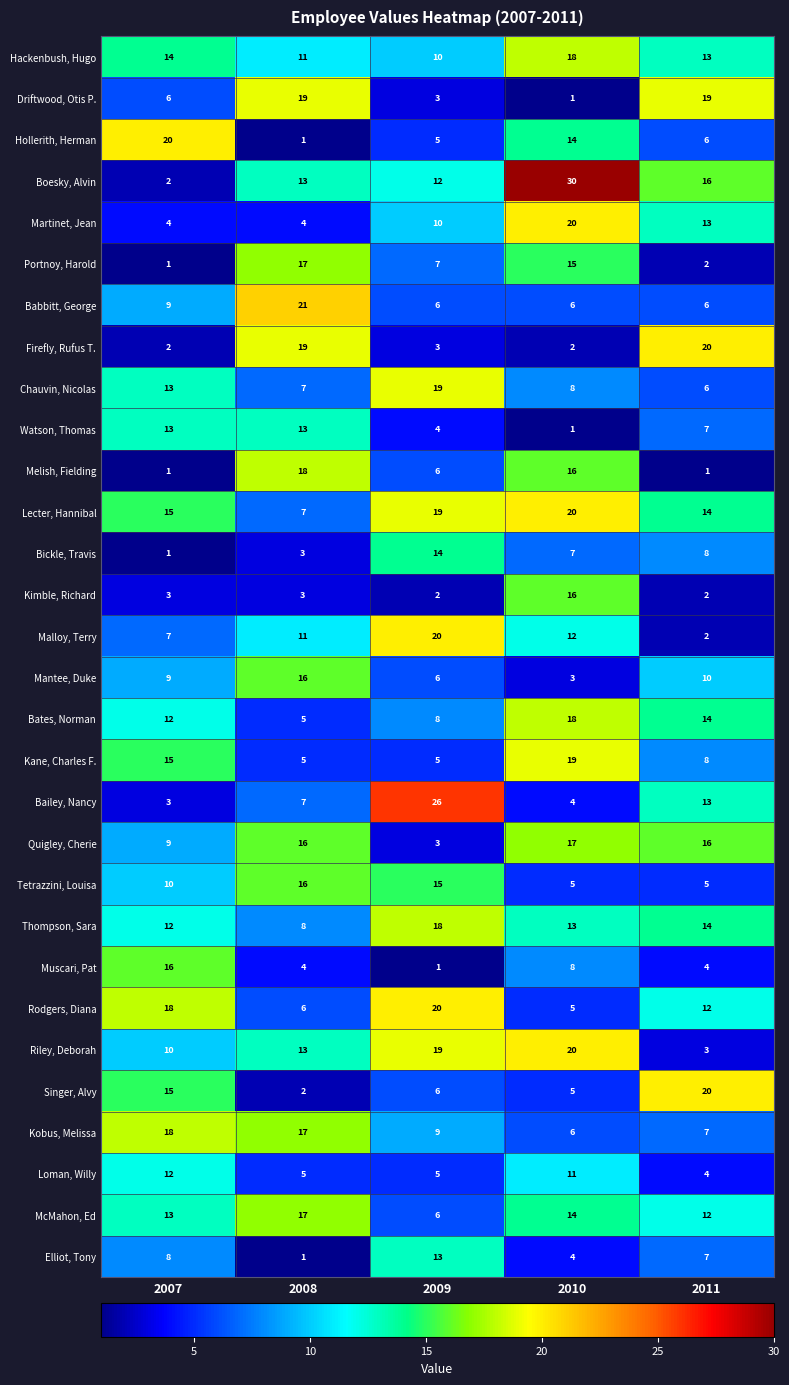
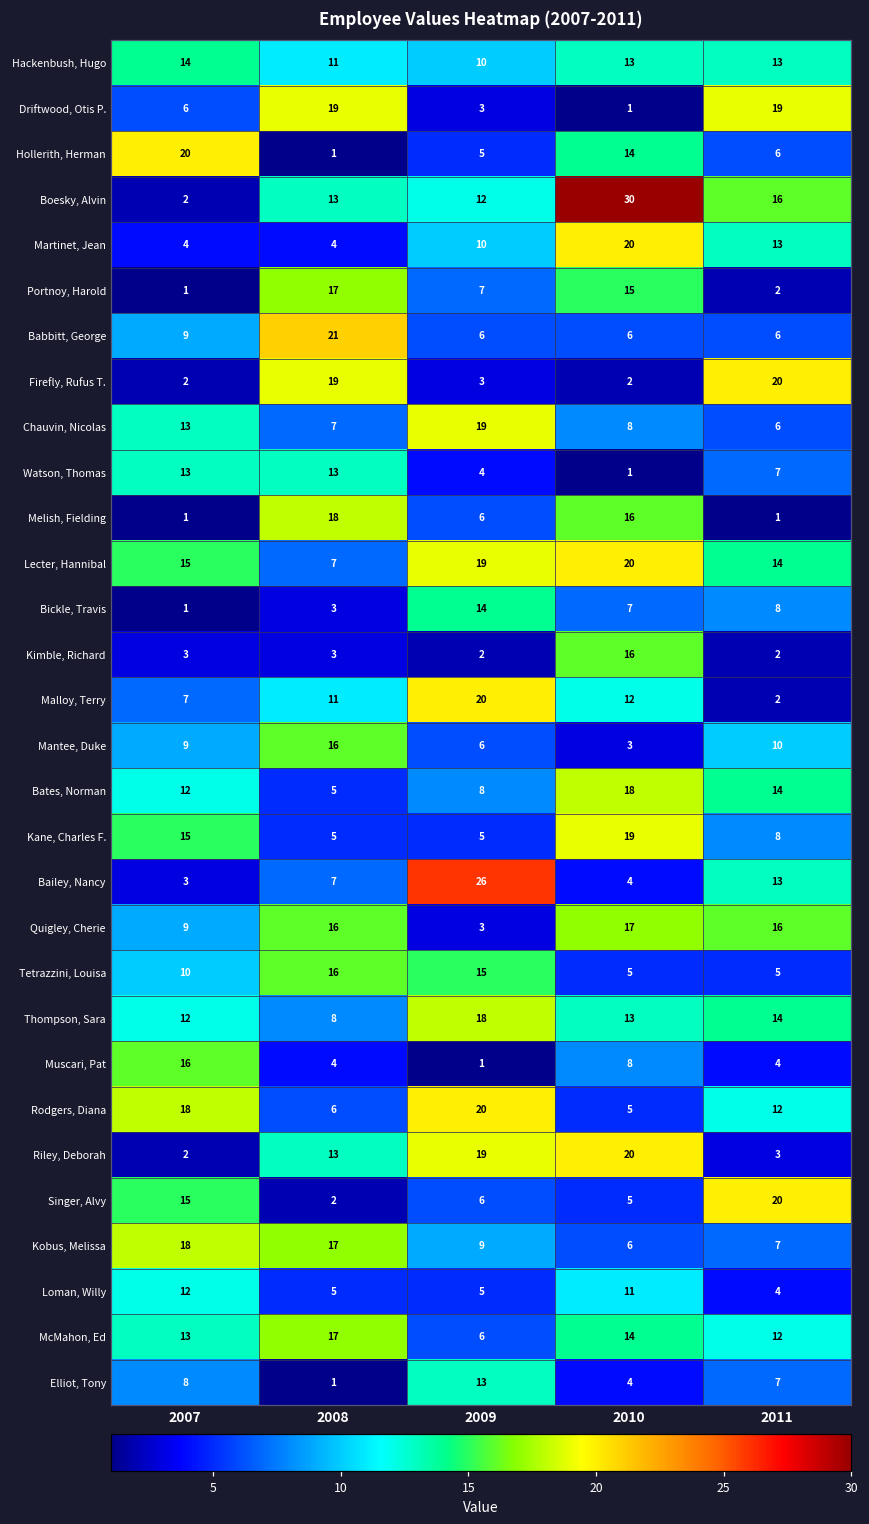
Hackenbush, Hugo, 2010: 18 -> 13
Riley, Deborah, 2007: 10 -> 2
